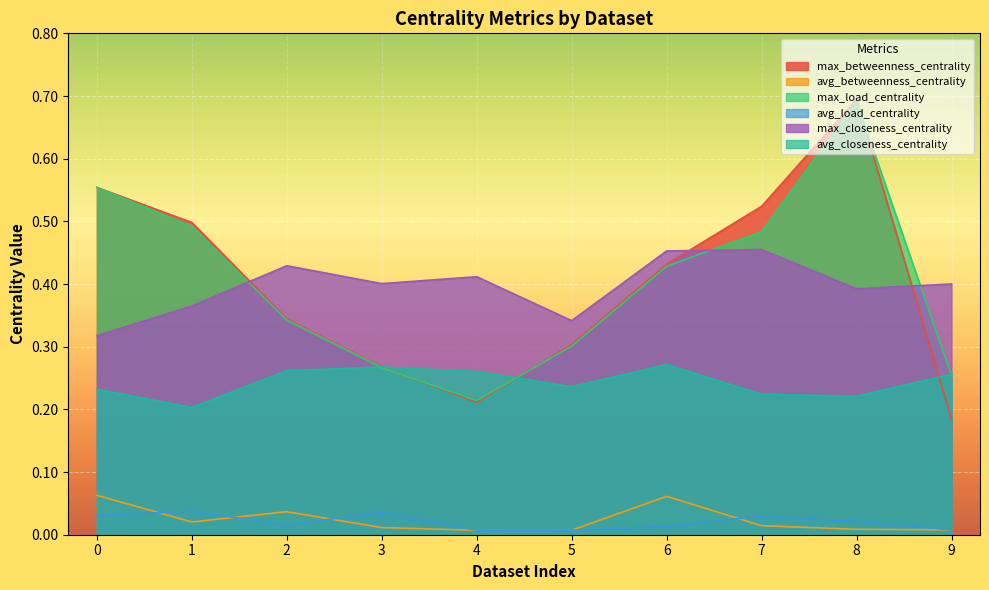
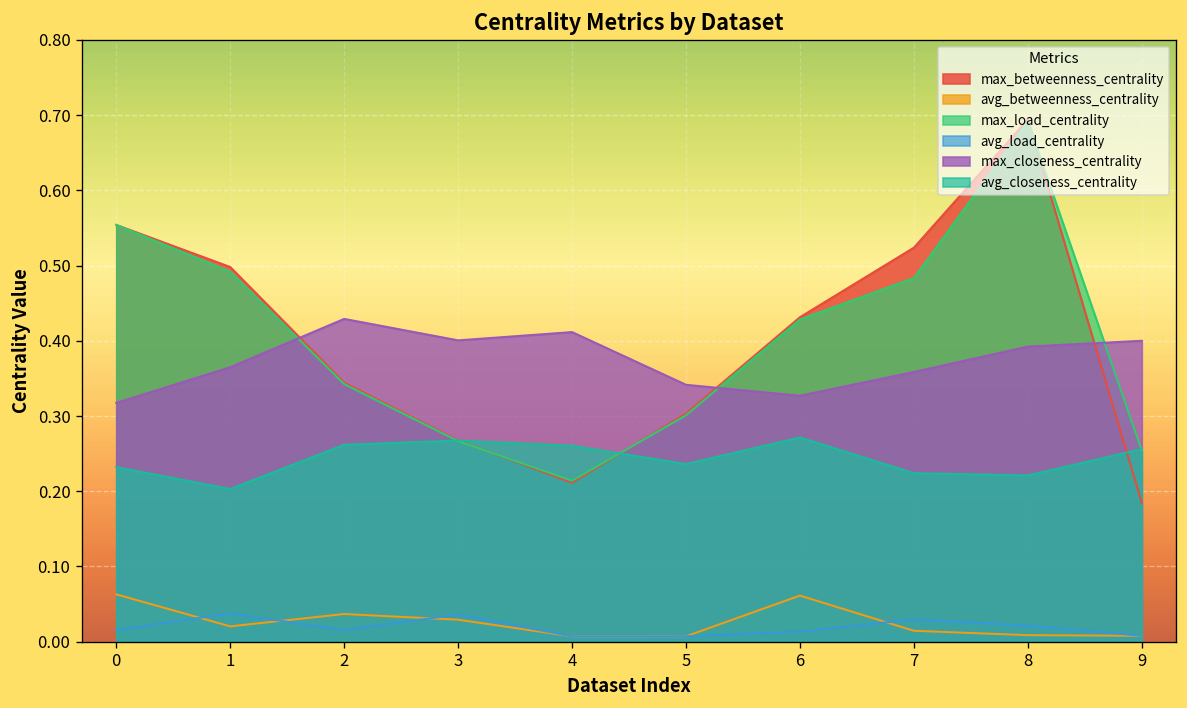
avg_load_centrality, 0: 0.03 -> 0.02
avg_betweenness_centrality, 3: 0.01 -> 0.03
max_closeness_centrality, 6: 0.45 -> 0.33
max_closeness_centrality, 7: 0.45 -> 0.36
